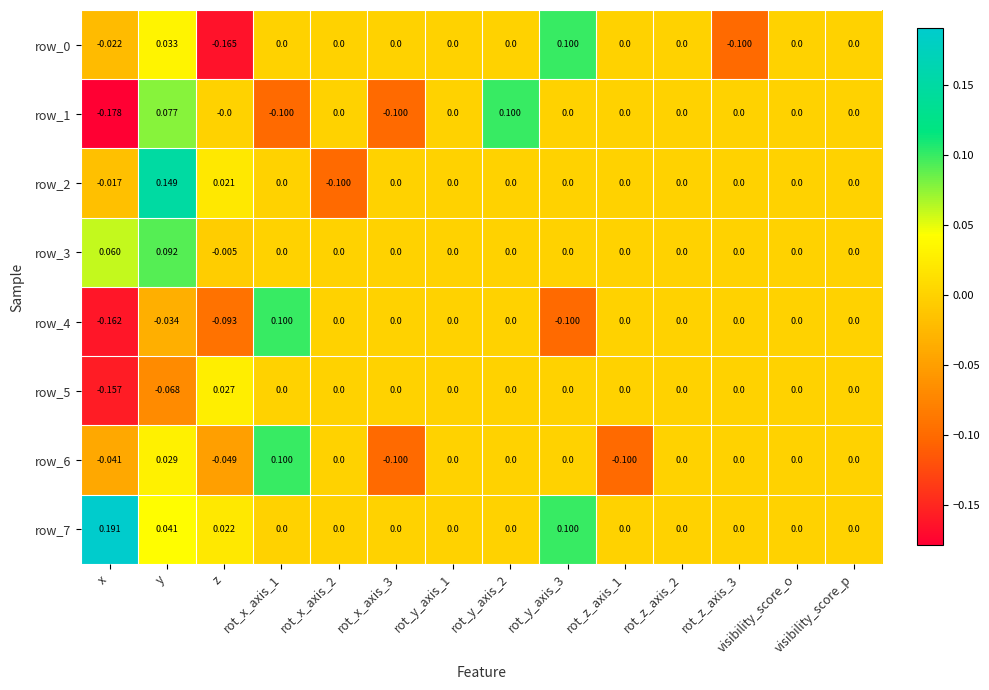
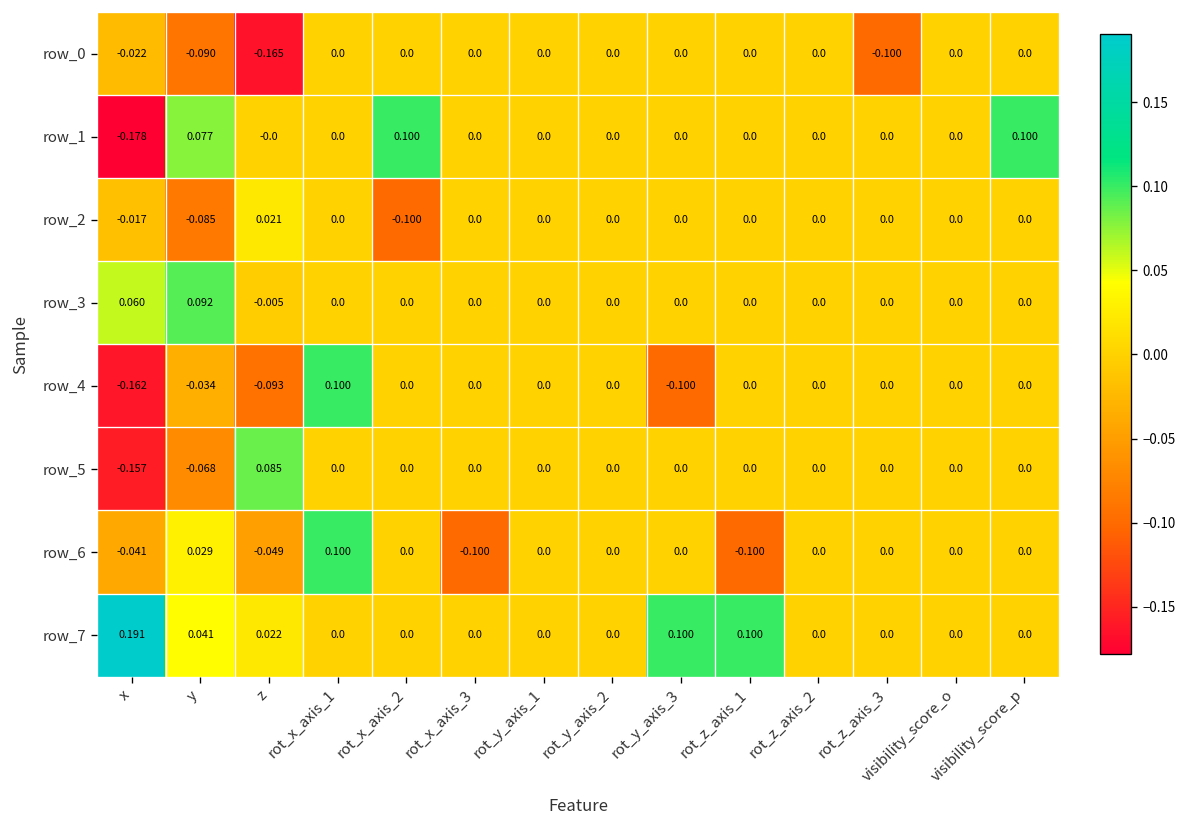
row_0, y: 0.033 -> -0.090
row_0, rot_y_axis_3: 0.100 -> 0.0
row_1, rot_x_axis_1: -0.100 -> 0.0
row_1, rot_x_axis_2: 0.0 -> 0.100
row_1, rot_x_axis_3: -0.100 -> 0.0
row_1, rot_y_axis_2: 0.100 -> 0.0
row_1, visibility_score_p: 0.0 -> 0.100
row_2, y: 0.149 -> -0.085
row_5, z: 0.027 -> 0.085
row_7, rot_z_axis_1: 0.0 -> 0.100
